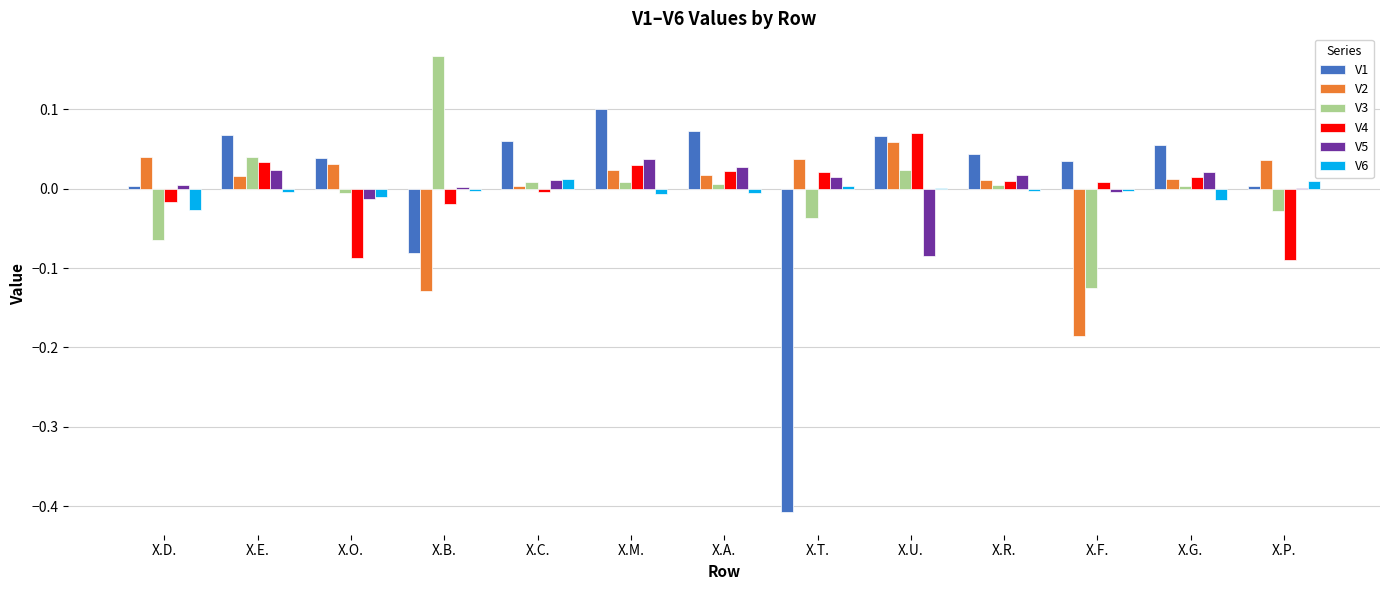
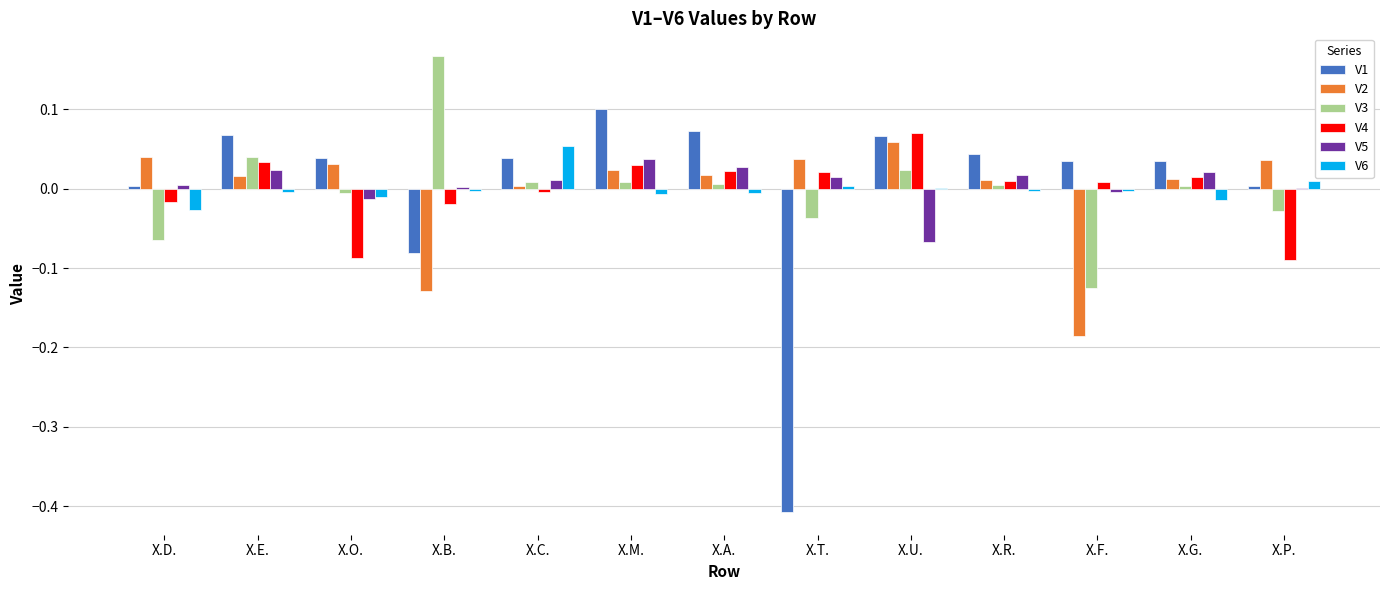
V1, X.C.: 0.06 -> 0.04
V6, X.C.: 0.01 -> 0.05
V5, X.U.: -0.08 -> -0.07
V1, X.G.: 0.06 -> 0.04
